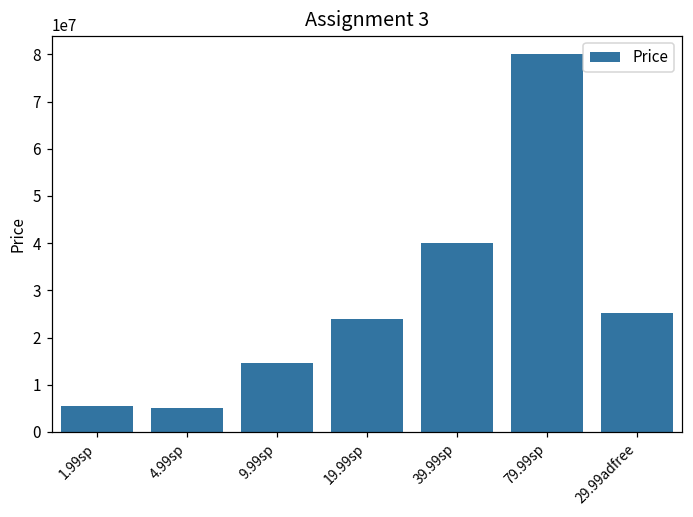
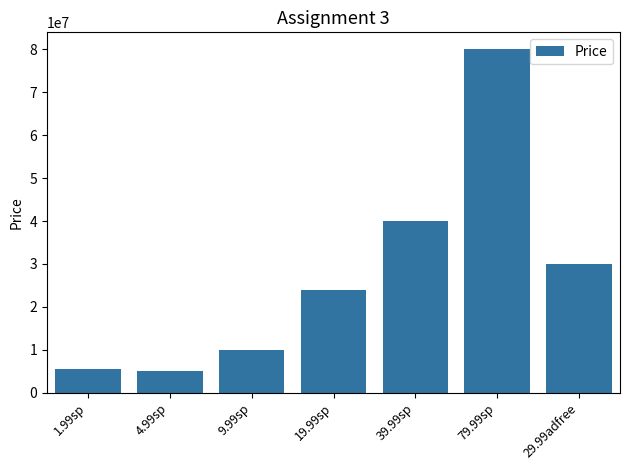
9.99sp: 15000000 -> 10000000
29.99adfree: 25000000 -> 30000000
